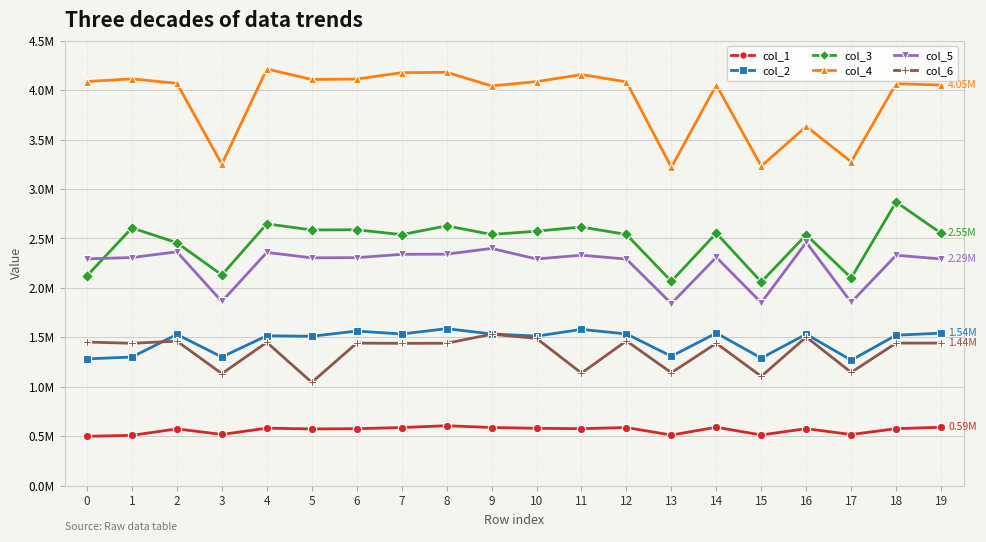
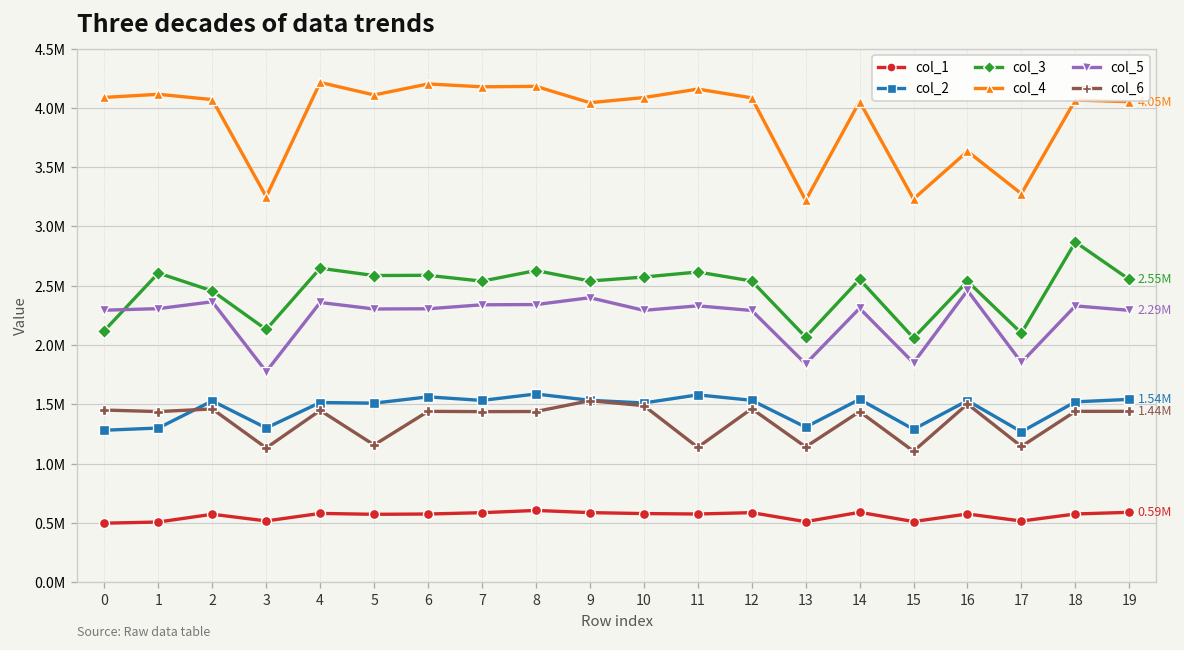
col_5, 3: 1900000 -> 1800000
col_6, 5: 1000000 -> 1200000
col_4, 6: 4100000 -> 4200000
